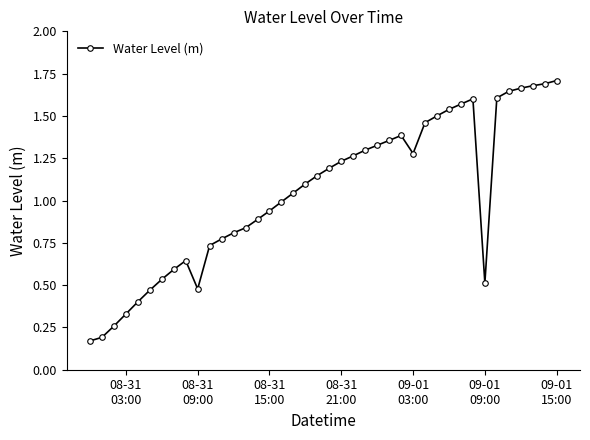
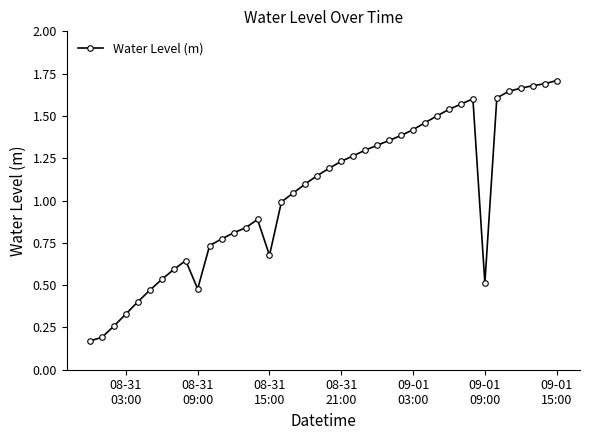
08-31 15:00: 0.94 -> 0.68
09-01 03:00: 1.28 -> 1.42
